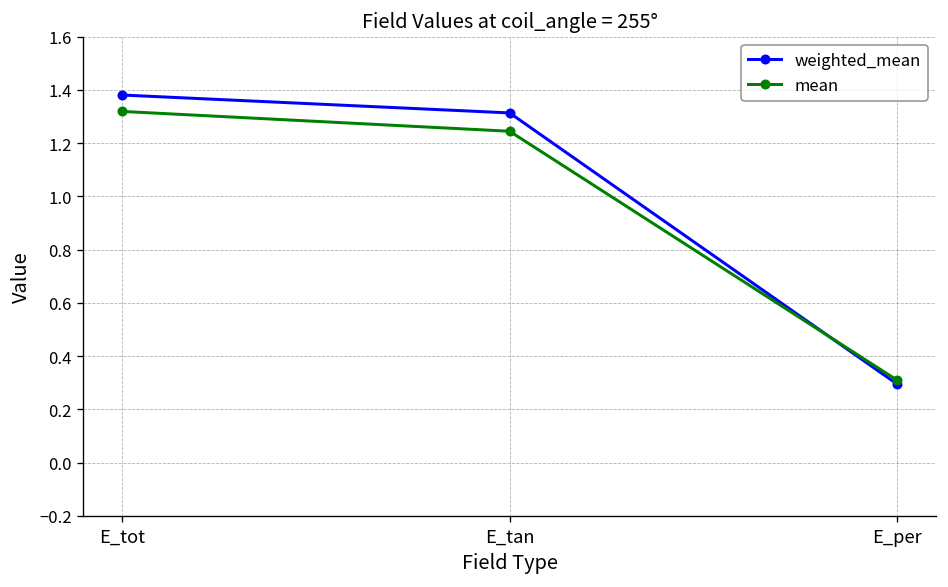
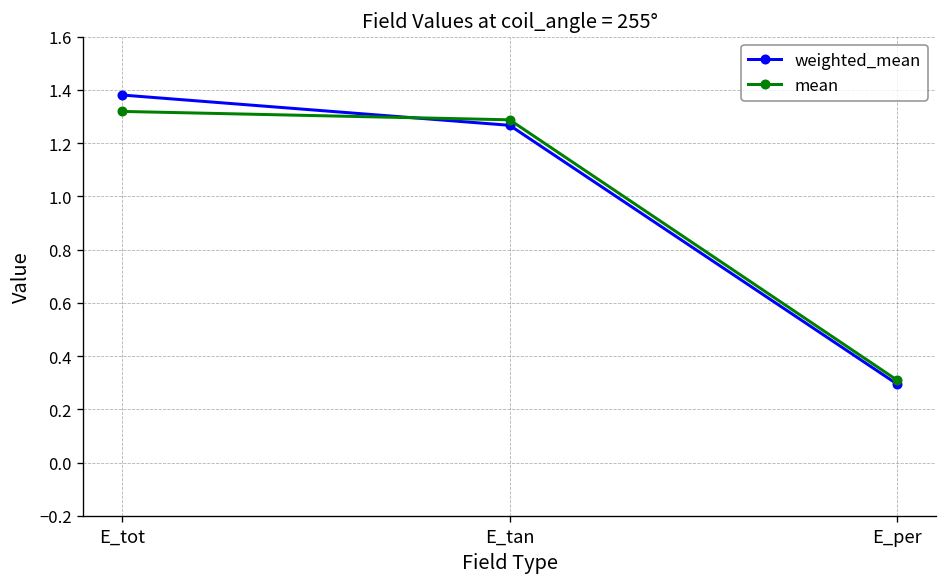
weighted_mean, E_tan: 1.31 -> 1.27
mean, E_tan: 1.24 -> 1.29
